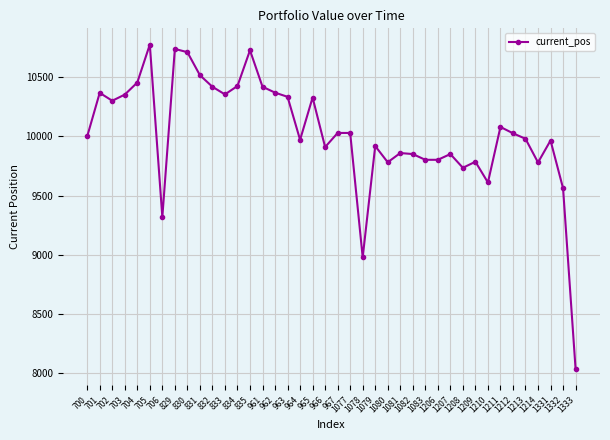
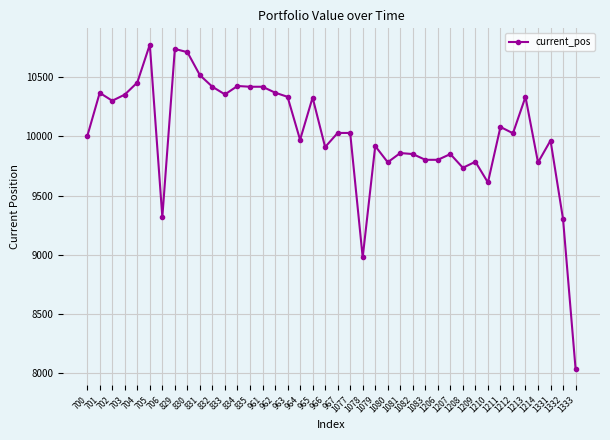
835: 10730 -> 10420
1213: 9980 -> 10330
1332: 9560 -> 9300
